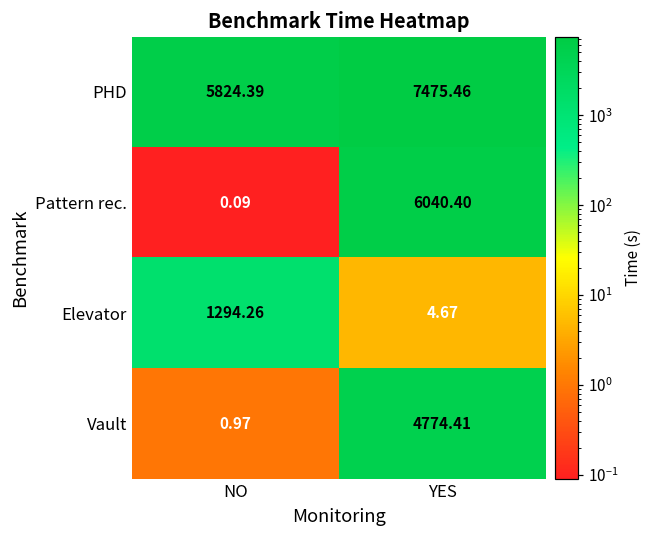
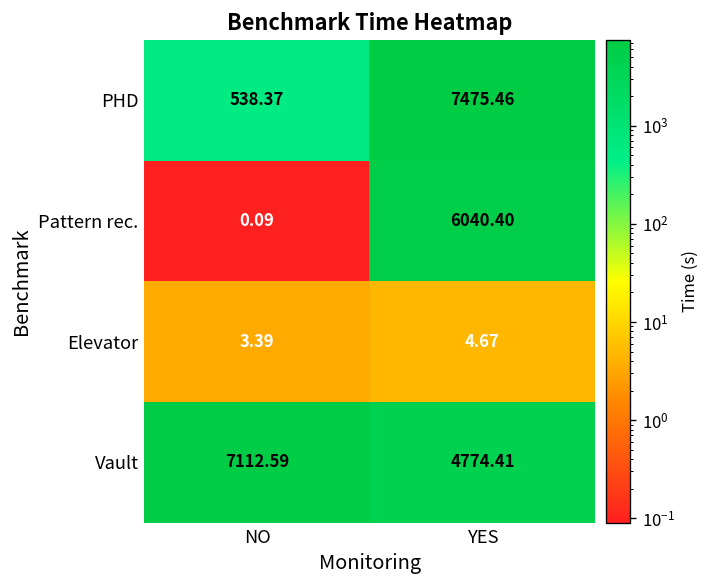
PHD, NO: 5824.39 -> 538.37
Elevator, NO: 1294.26 -> 3.39
Vault, NO: 0.97 -> 7112.59
